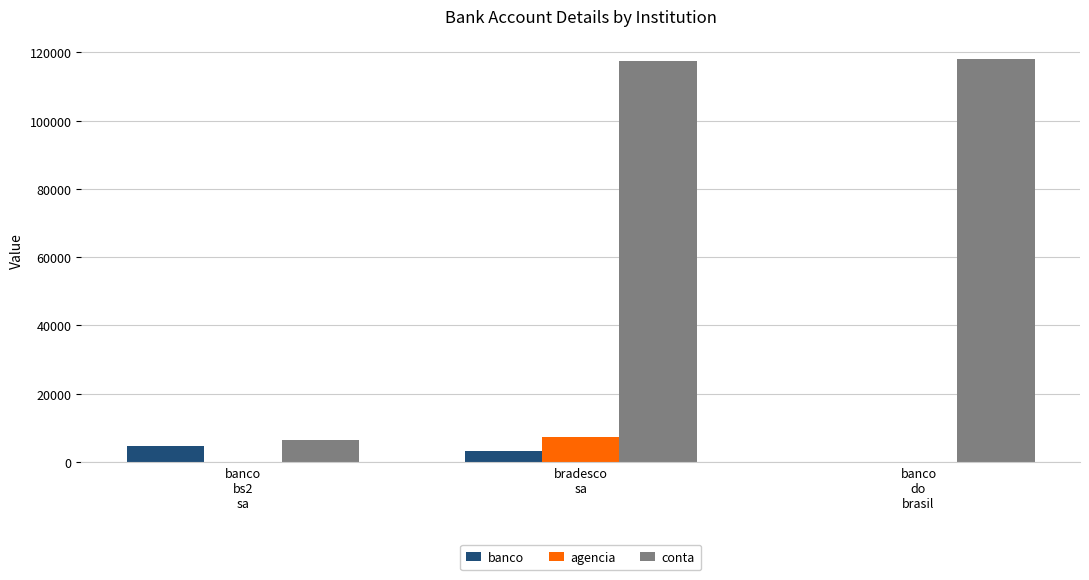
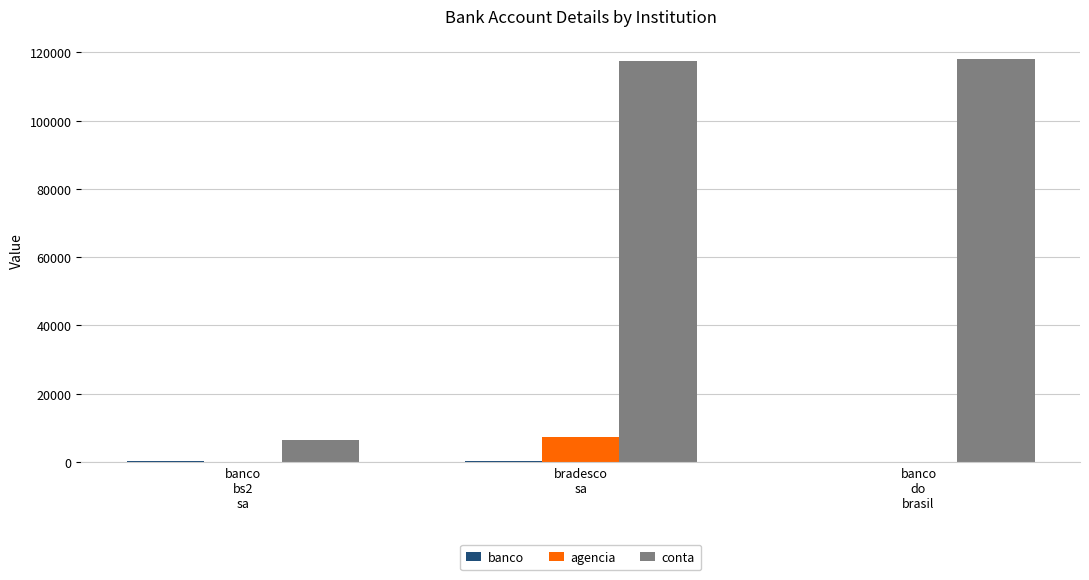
banco, banco bs2 sa: 5000 -> 0
banco, bradesco sa: 3000 -> 0
